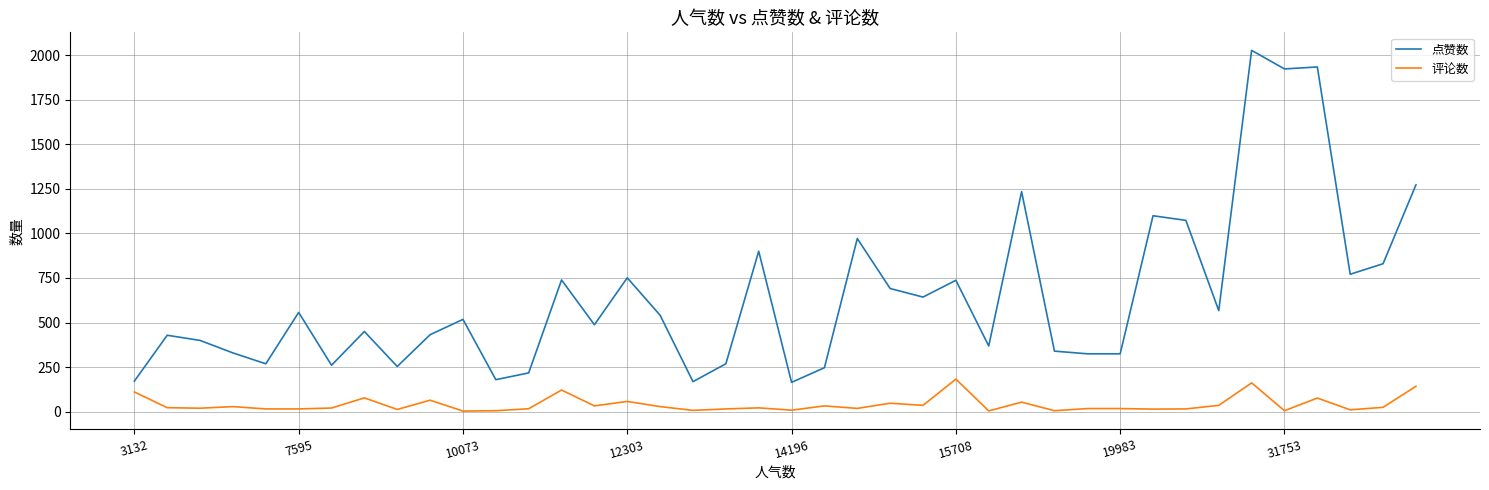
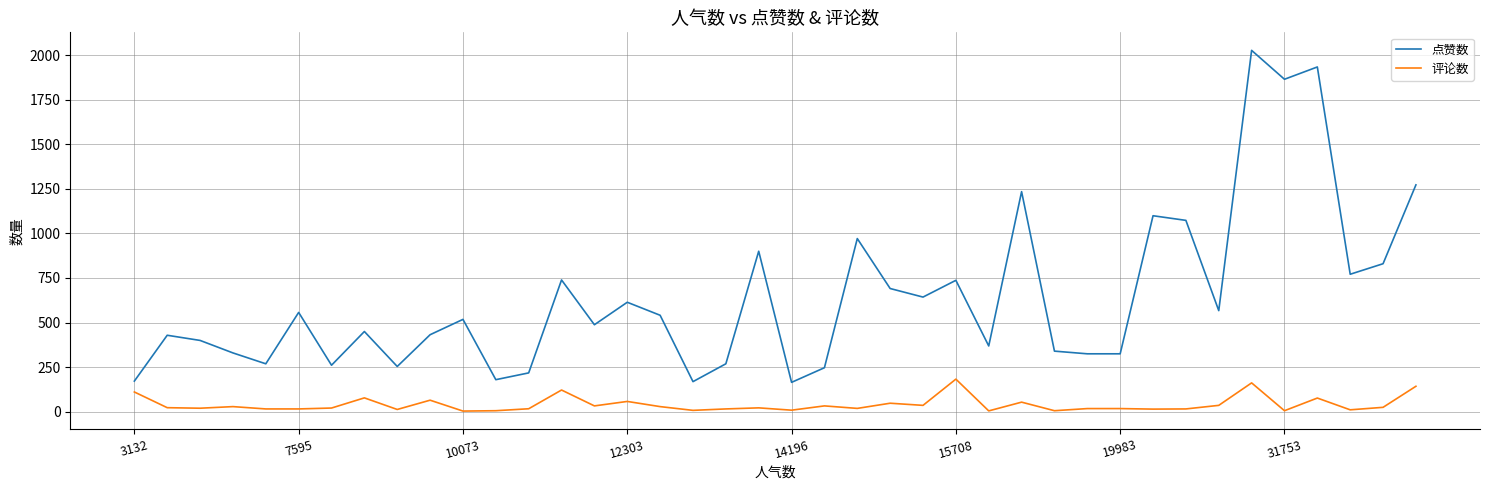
点赞数, 12303: 750 -> 610
点赞数, 31753: 1920 -> 1860
